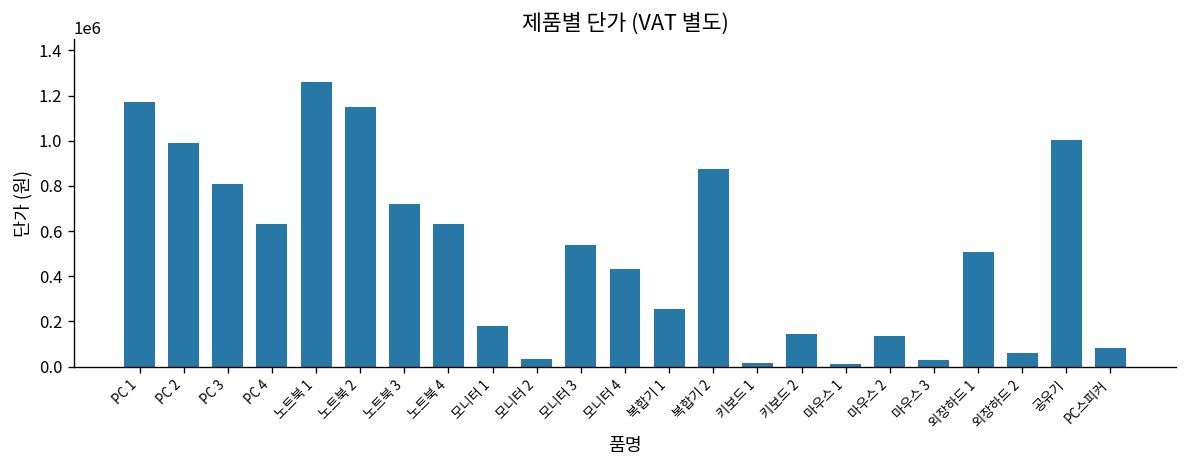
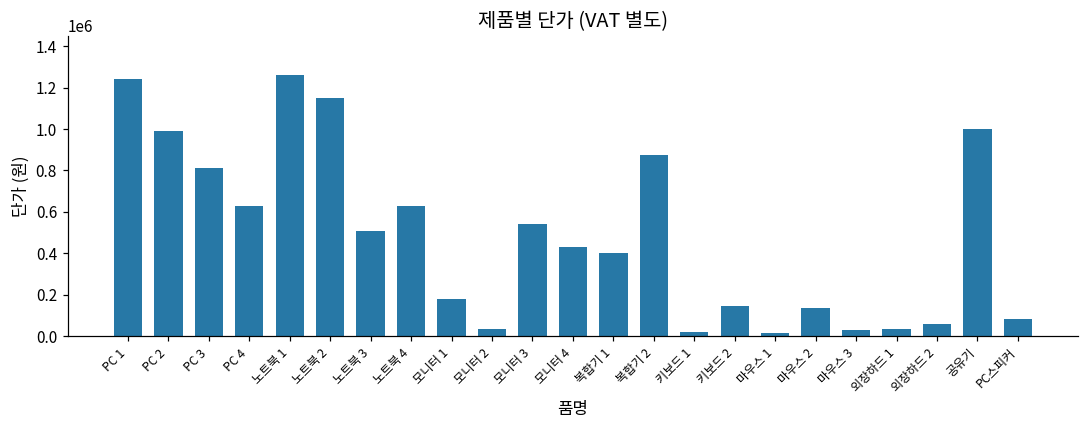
PC 1: 1170000 -> 1240000
노트북 3: 720000 -> 510000
복합기 1: 250000 -> 400000
외장하드 1: 510000 -> 40000
